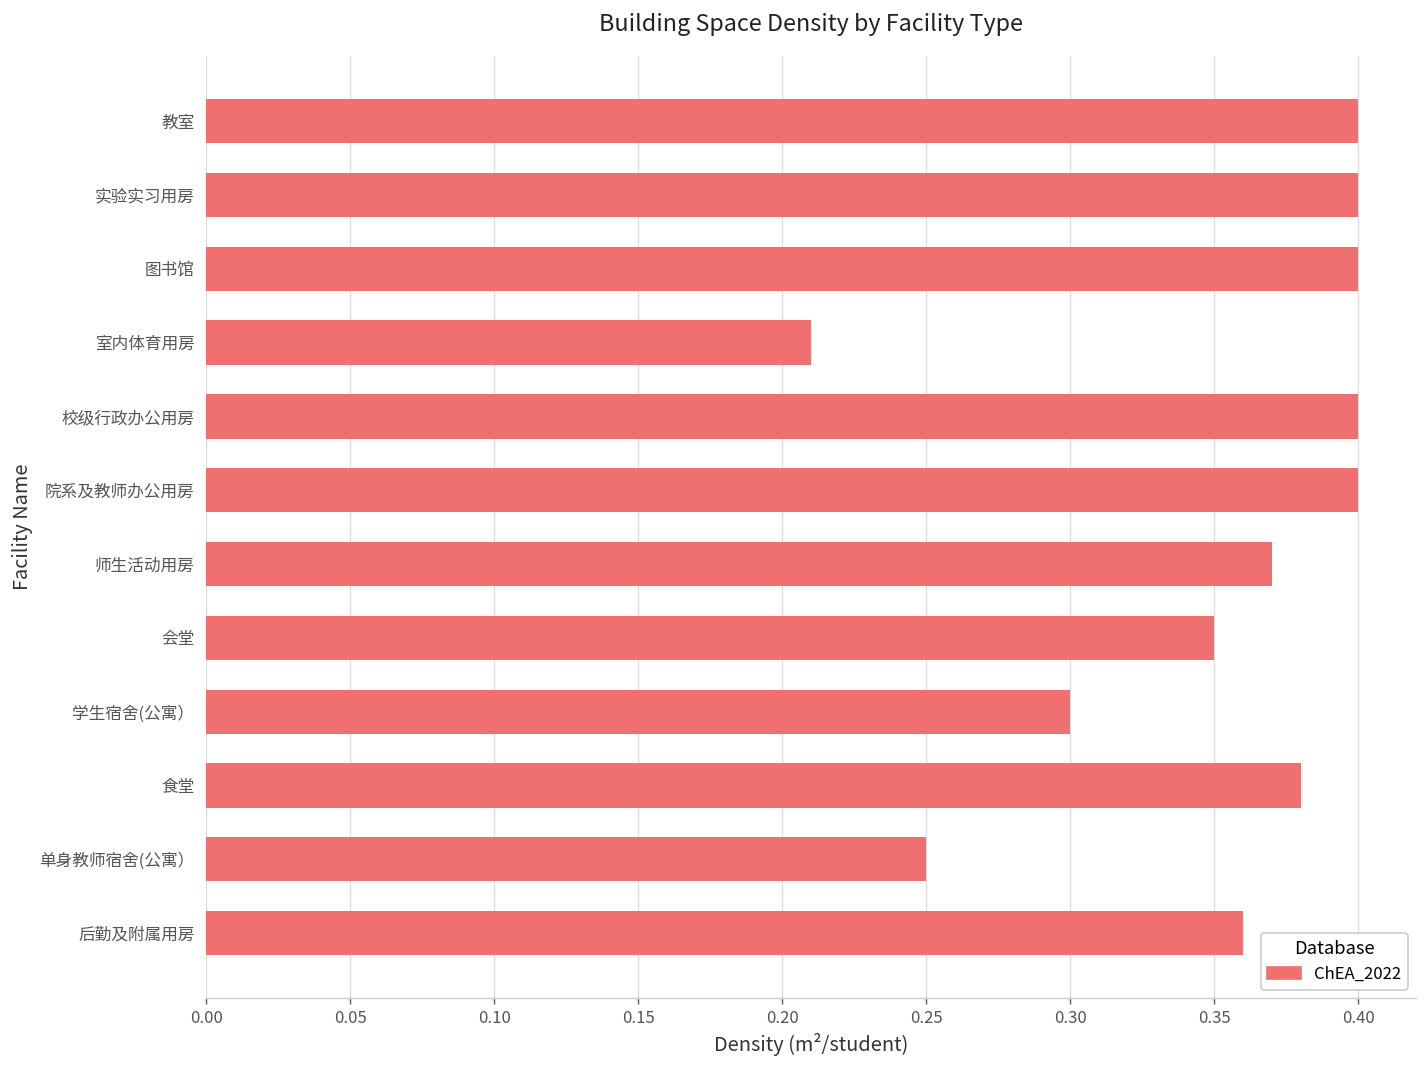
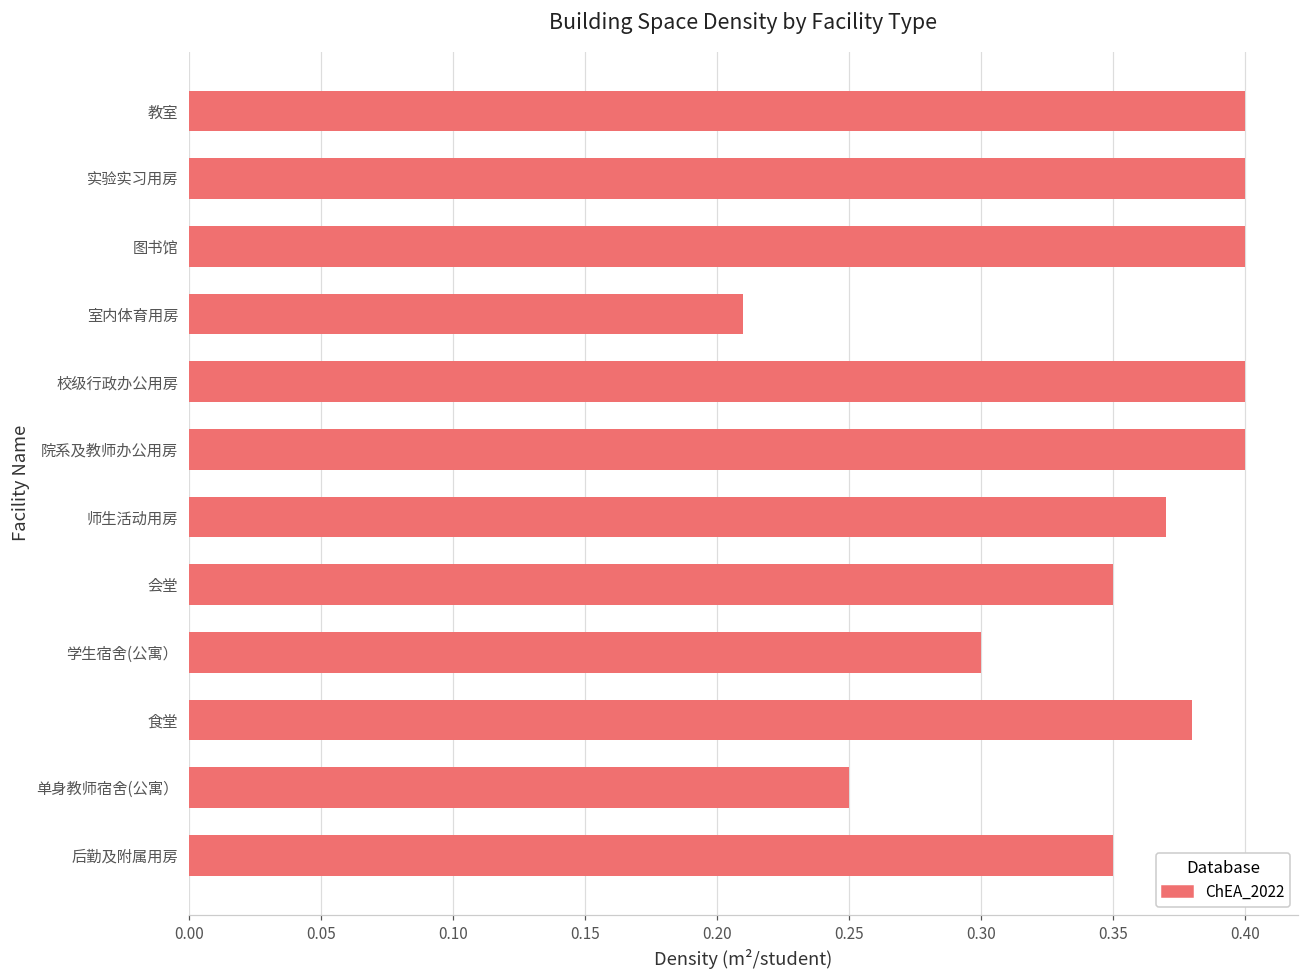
后勤及附属用房: 0.36 -> 0.35
